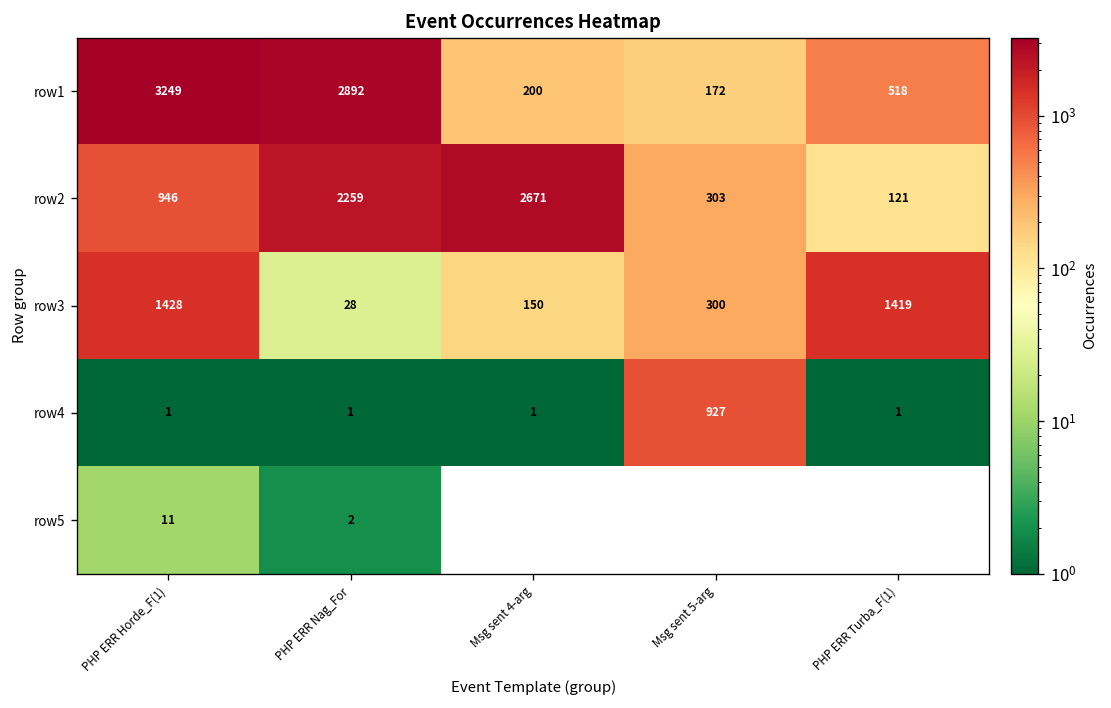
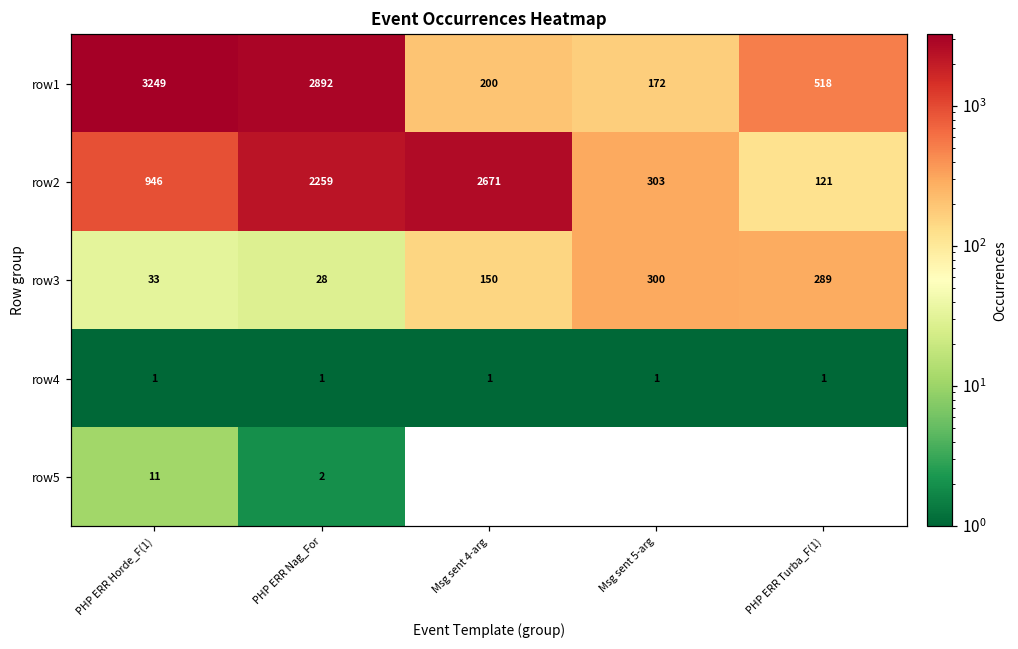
row3, PHP ERR Horde_F(1): 1428 -> 33
row3, PHP ERR Turba_F(1): 1419 -> 289
row4, Msg sent 5-arg: 927 -> 1
